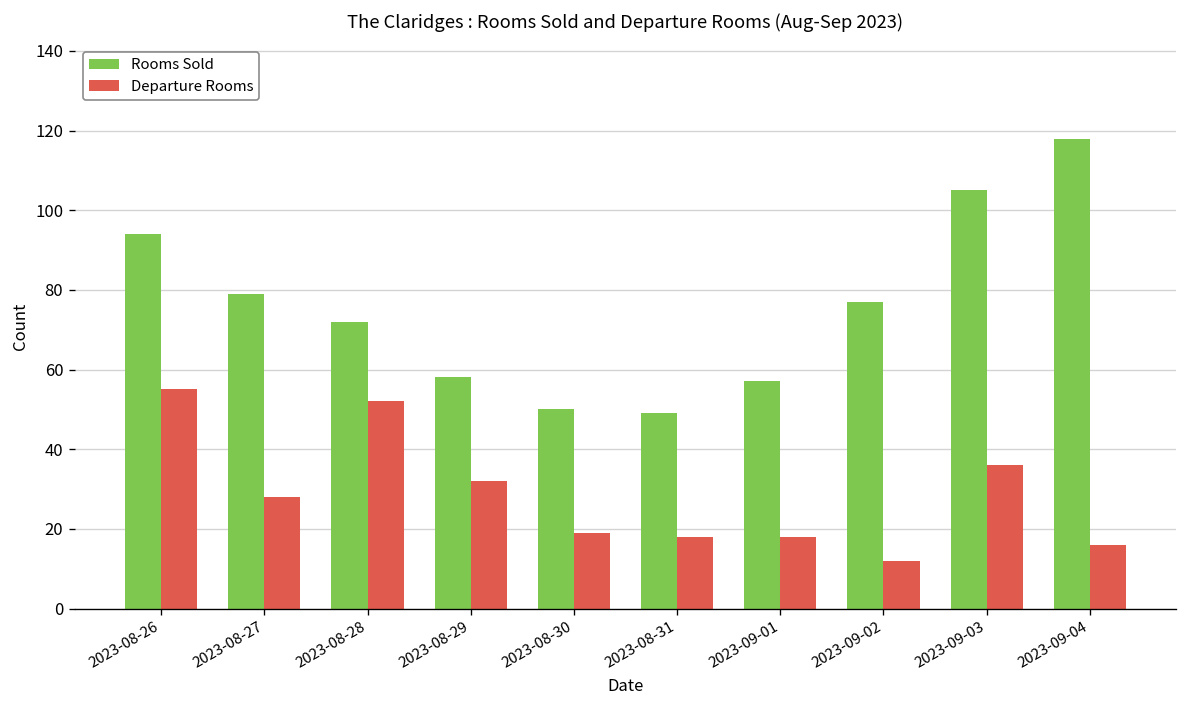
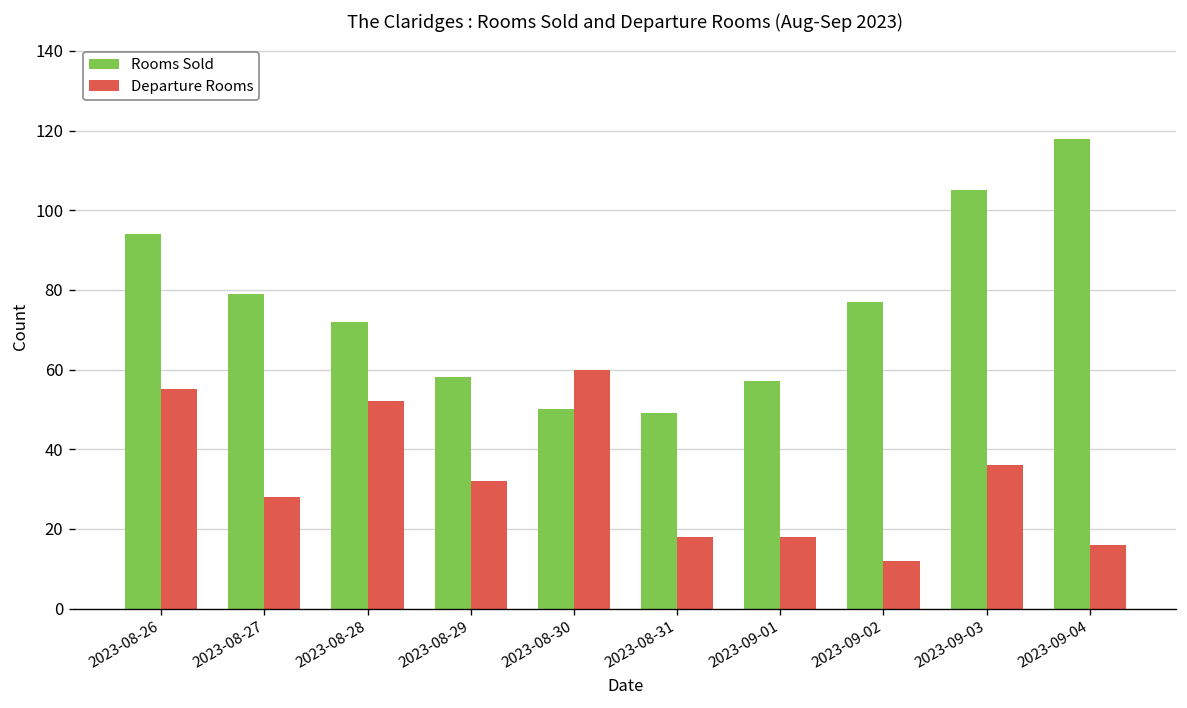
Departure Rooms, 2023-08-30: 19 -> 60
